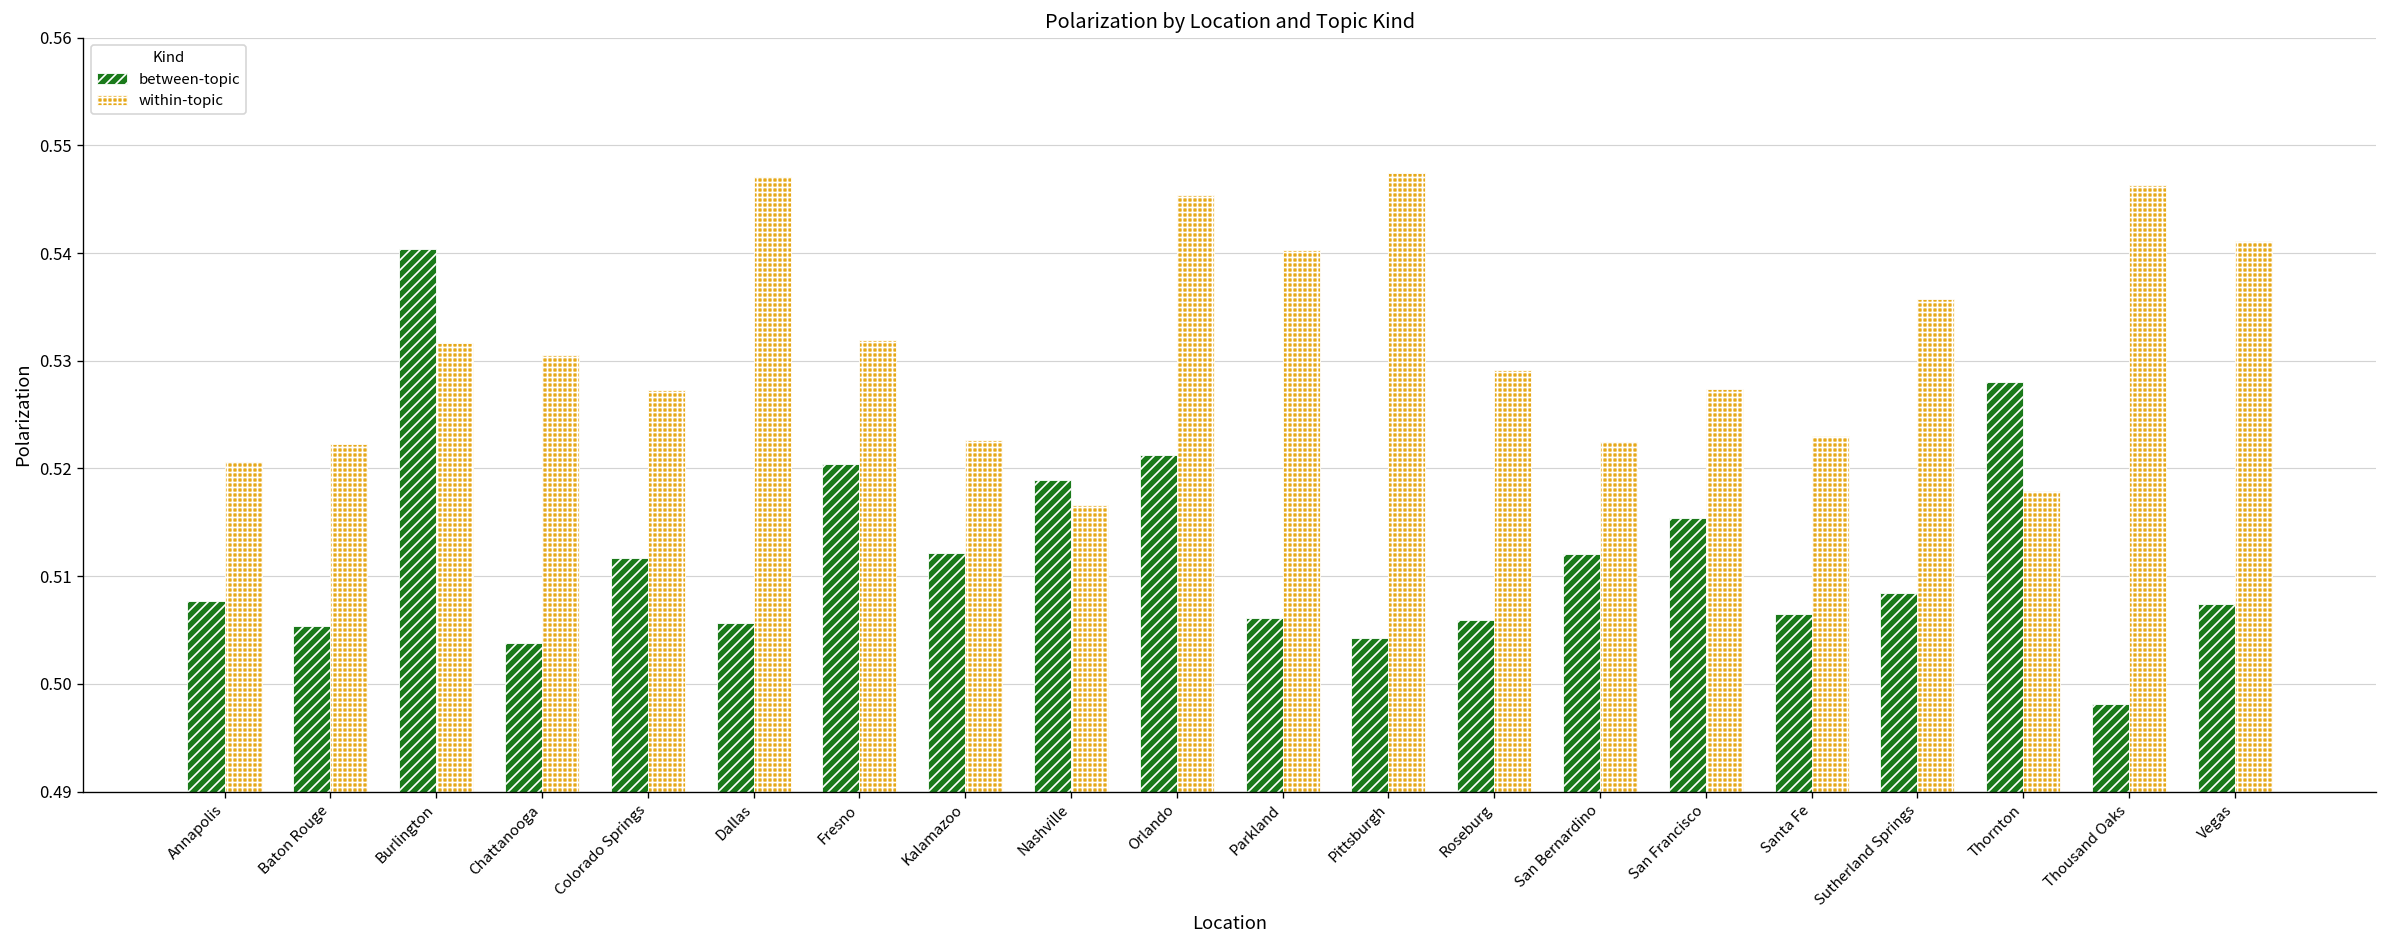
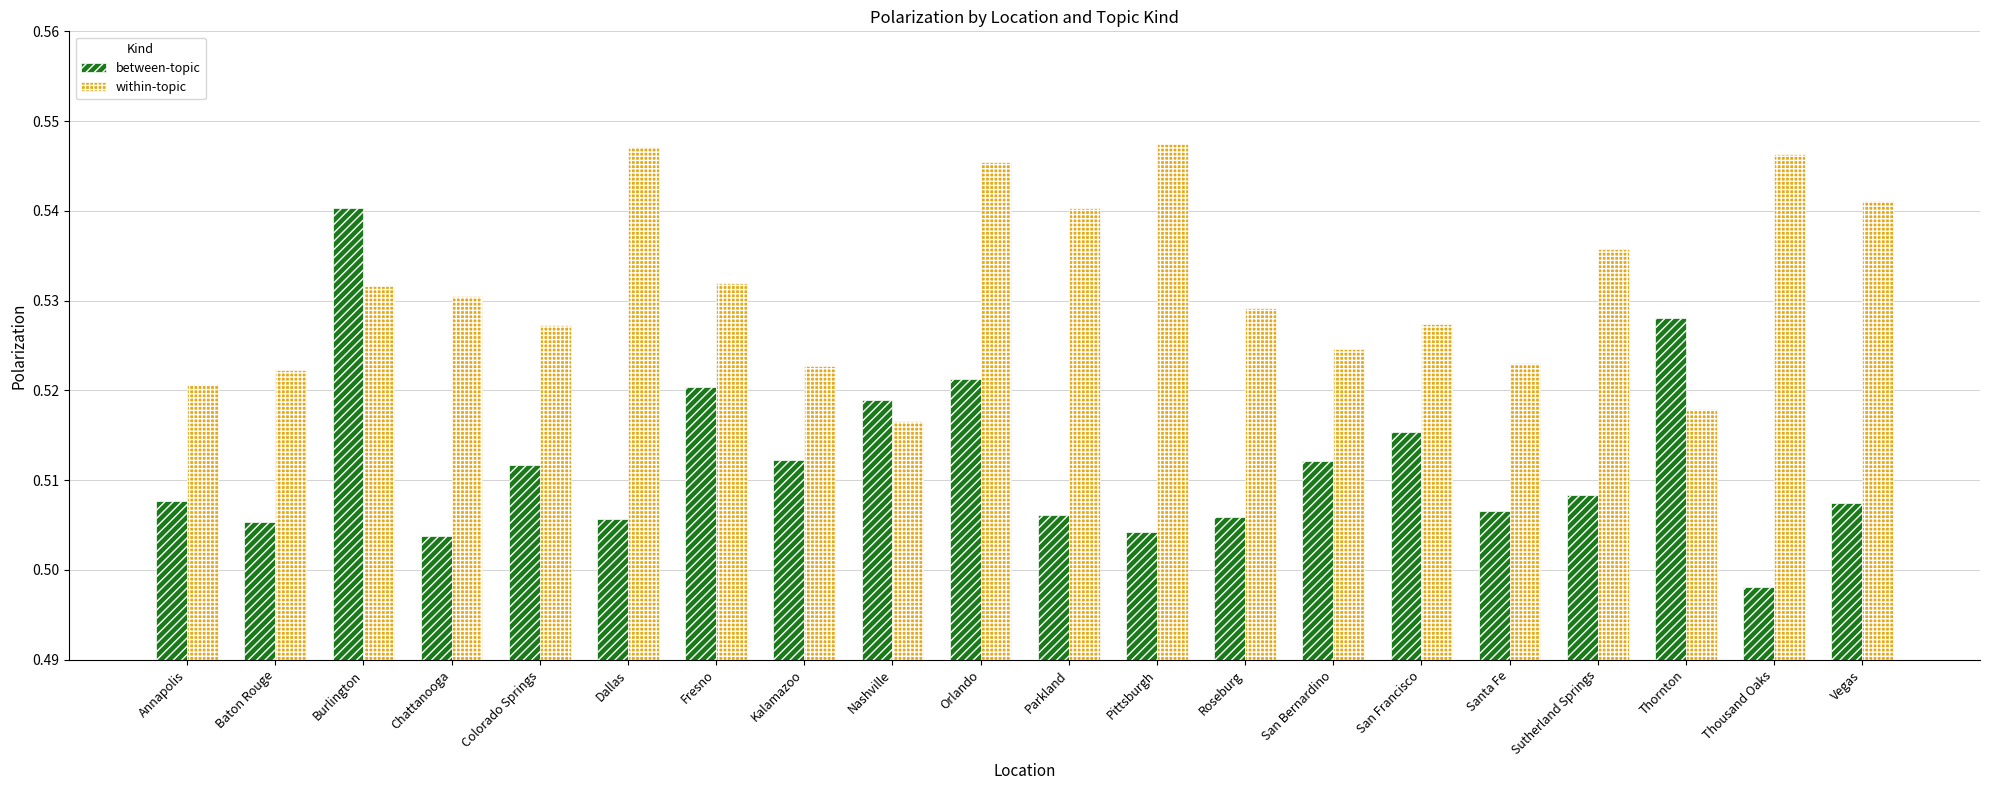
within-topic, San Bernardino: 0.522 -> 0.525
